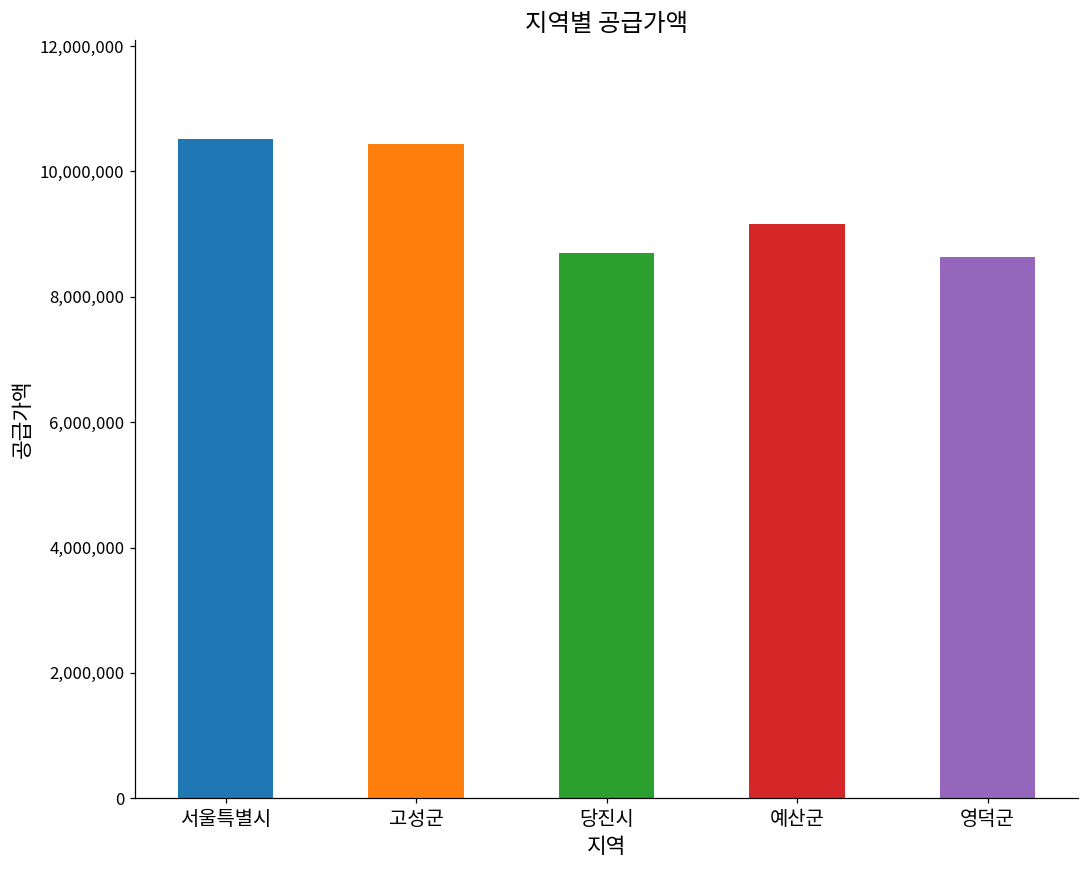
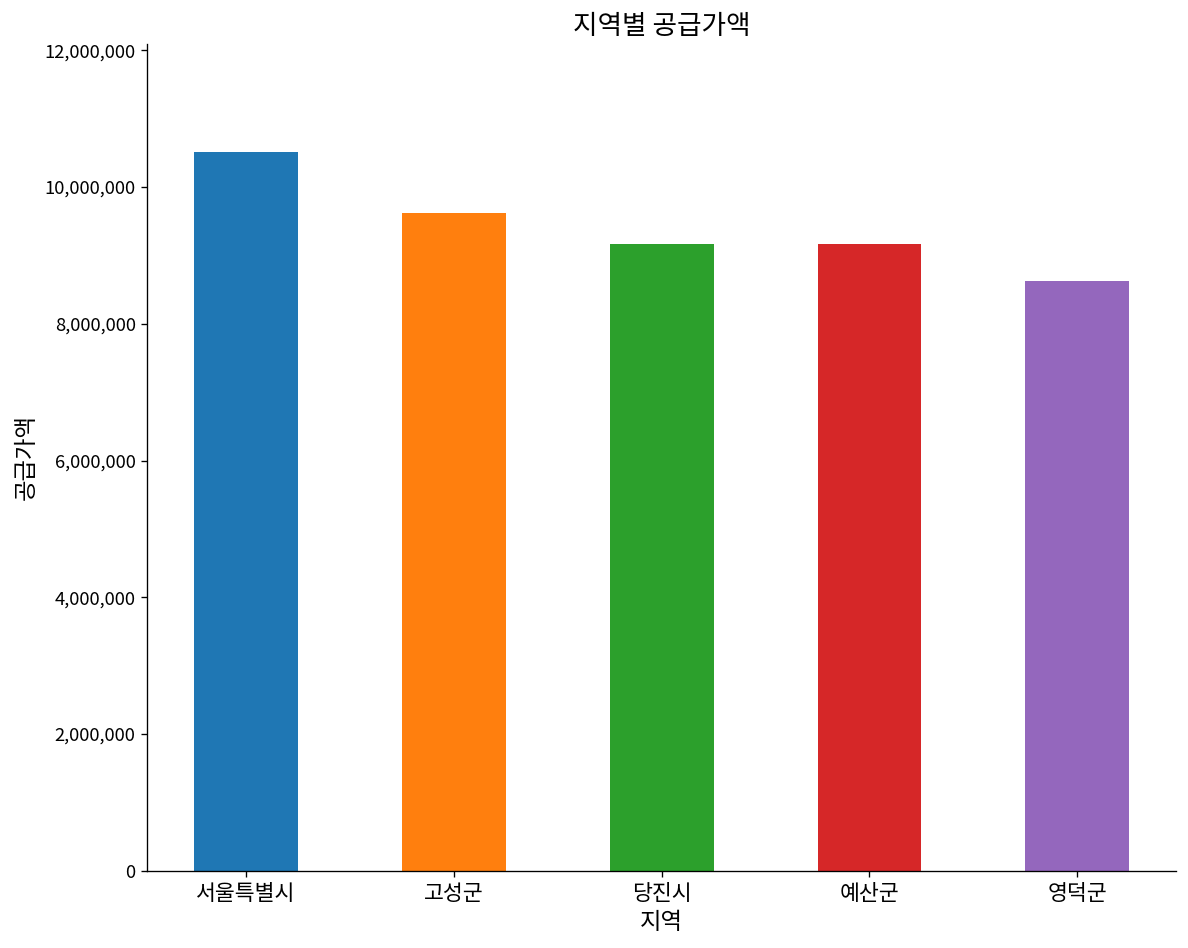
고성군: 10,400,000 -> 9,600,000
당진시: 8,700,000 -> 9,200,000
